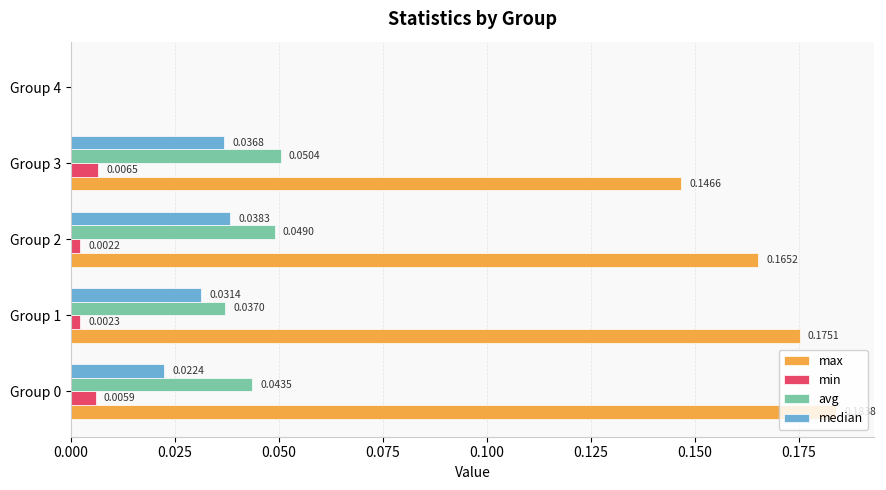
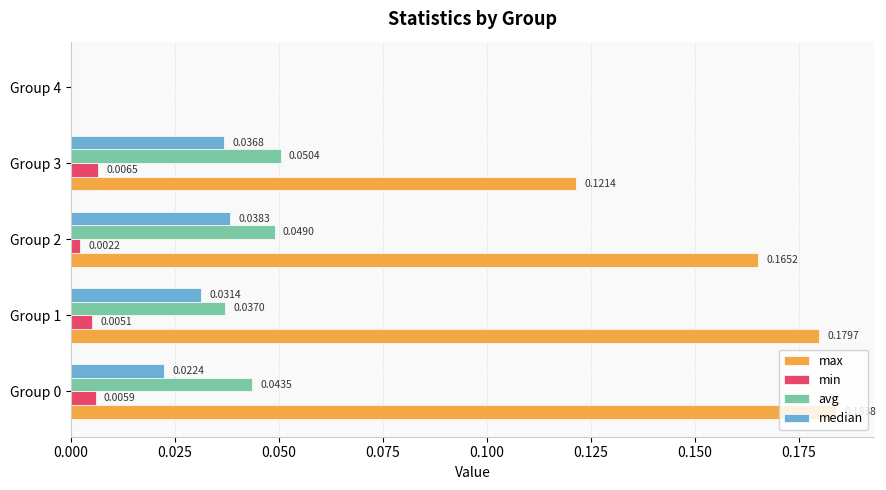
max, Group 3: 0.1466 -> 0.1214
min, Group 1: 0.0023 -> 0.0051
max, Group 1: 0.1751 -> 0.1797
